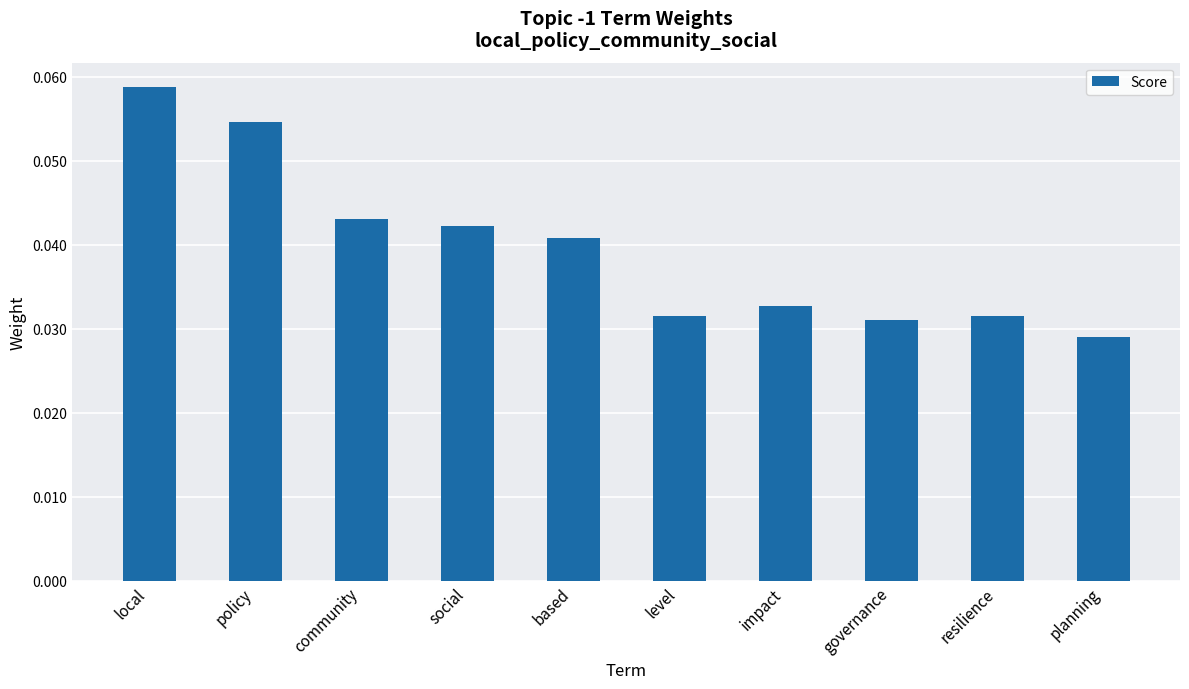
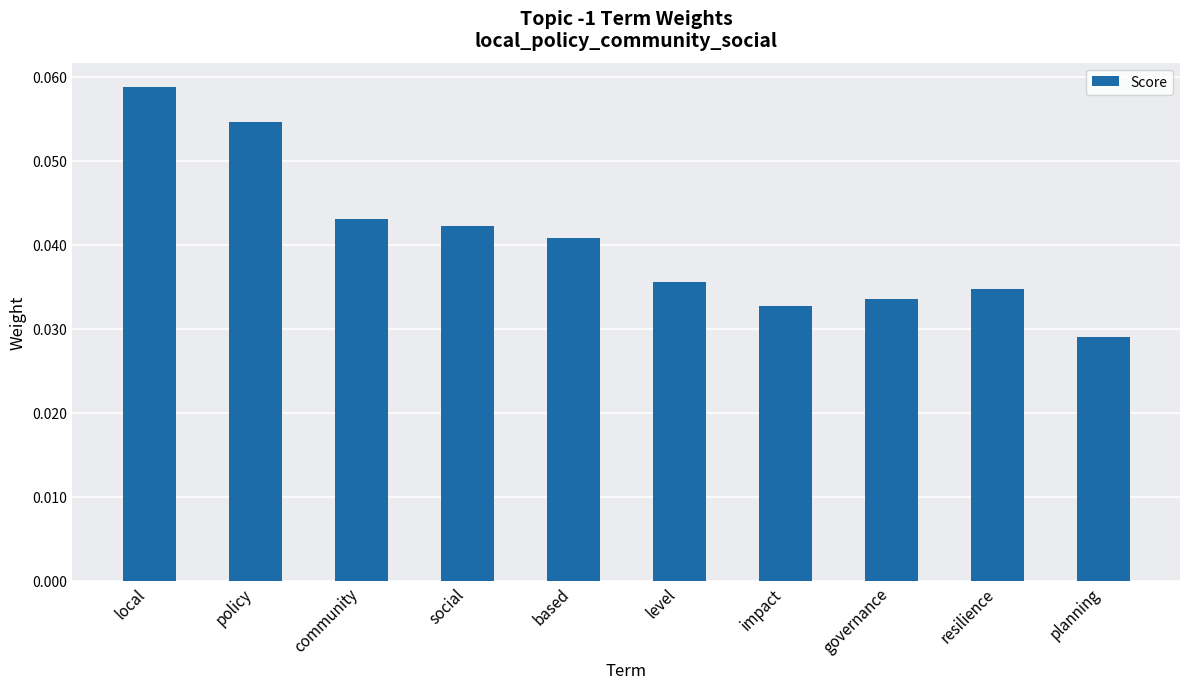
level: 0.032 -> 0.036
governance: 0.031 -> 0.034
resilience: 0.032 -> 0.035
